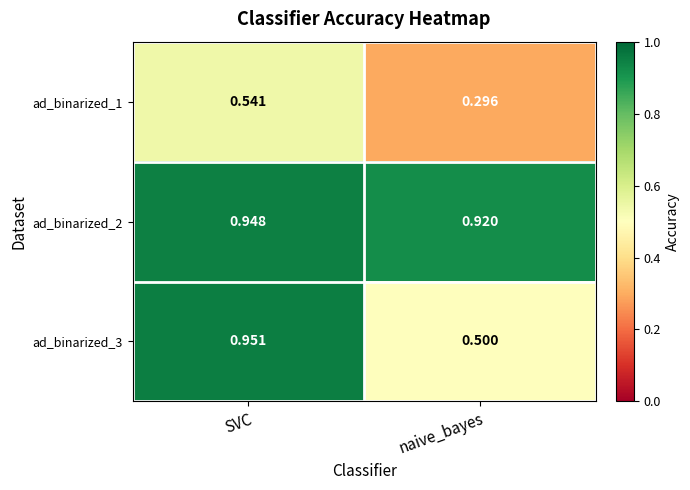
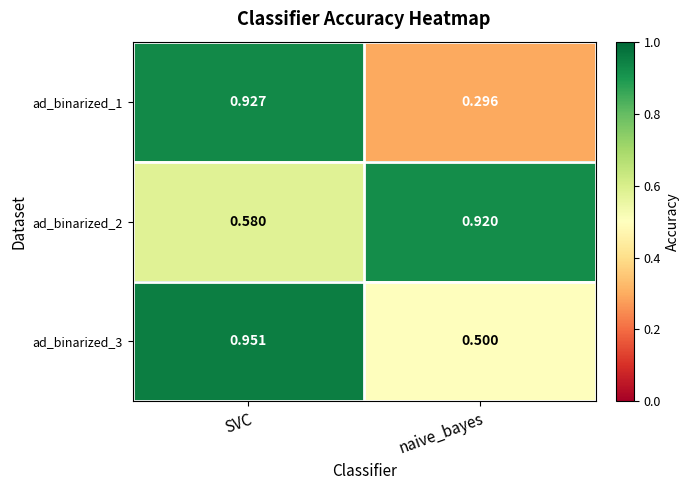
ad_binarized_1, SVC: 0.541 -> 0.927
ad_binarized_2, SVC: 0.948 -> 0.580
